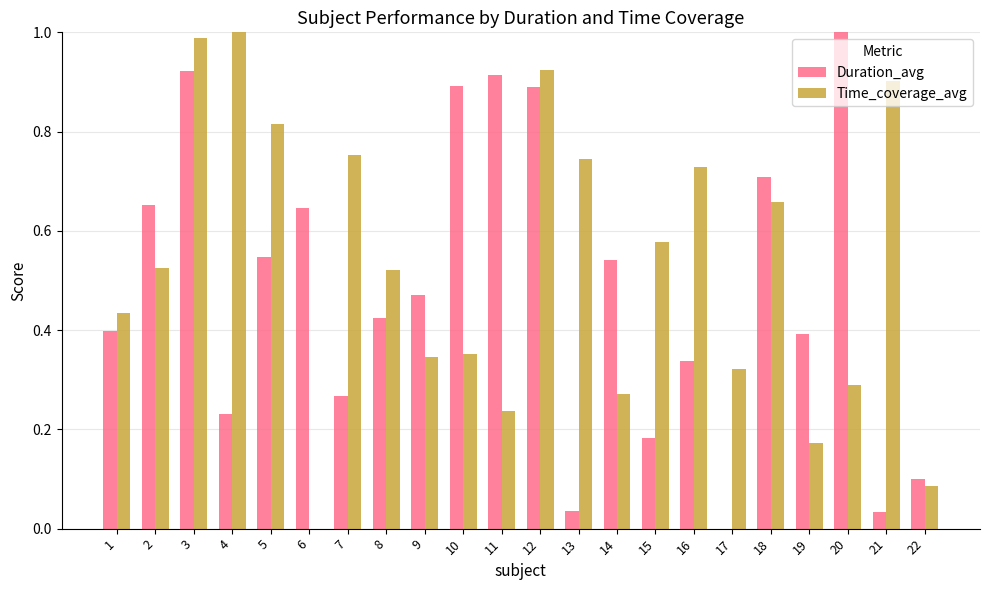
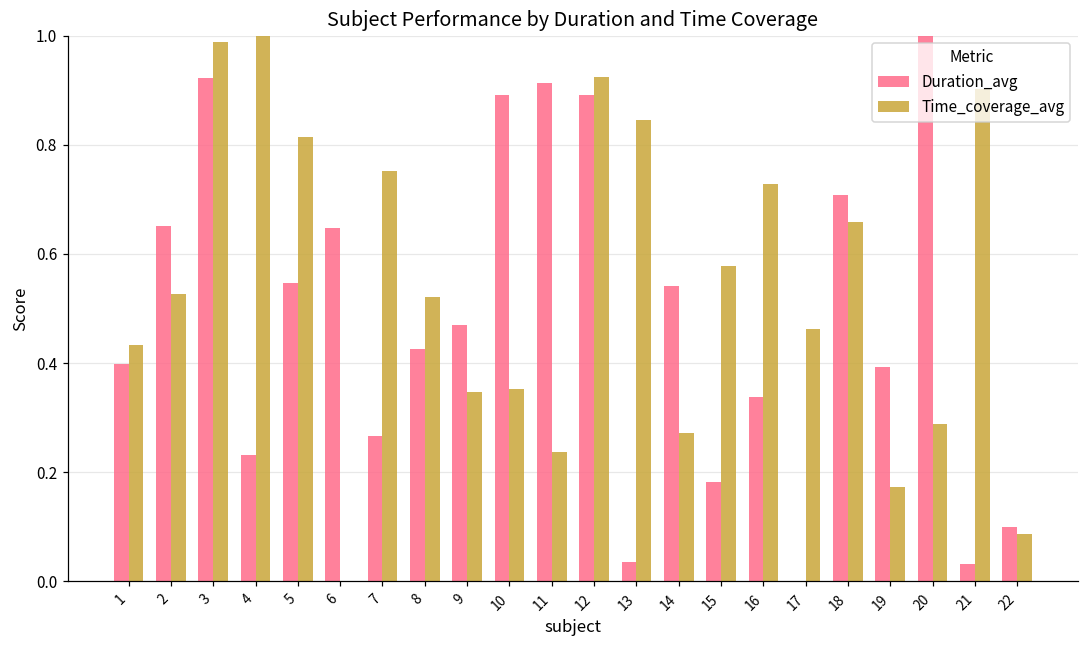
Time_coverage_avg, 13: 0.75 -> 0.85
Time_coverage_avg, 17: 0.32 -> 0.46
